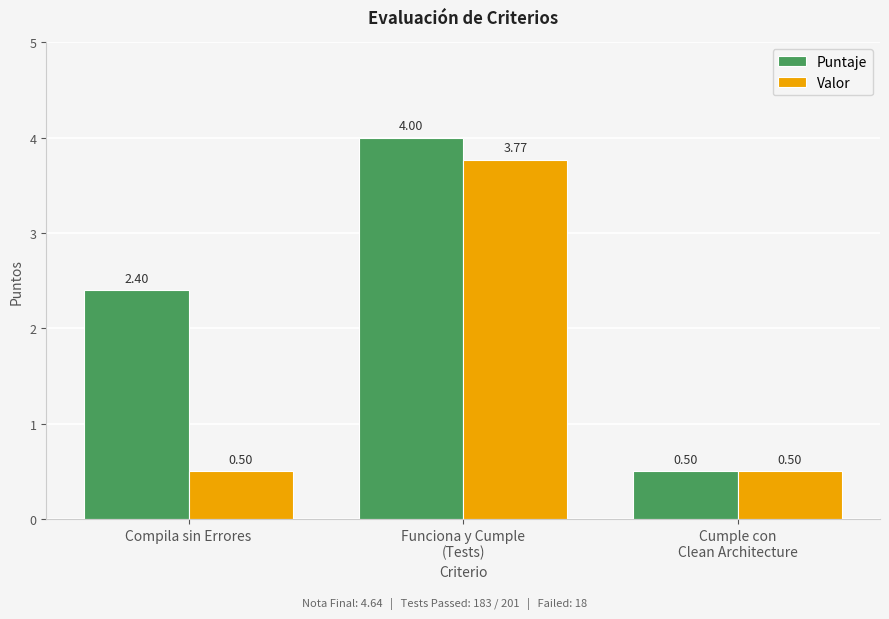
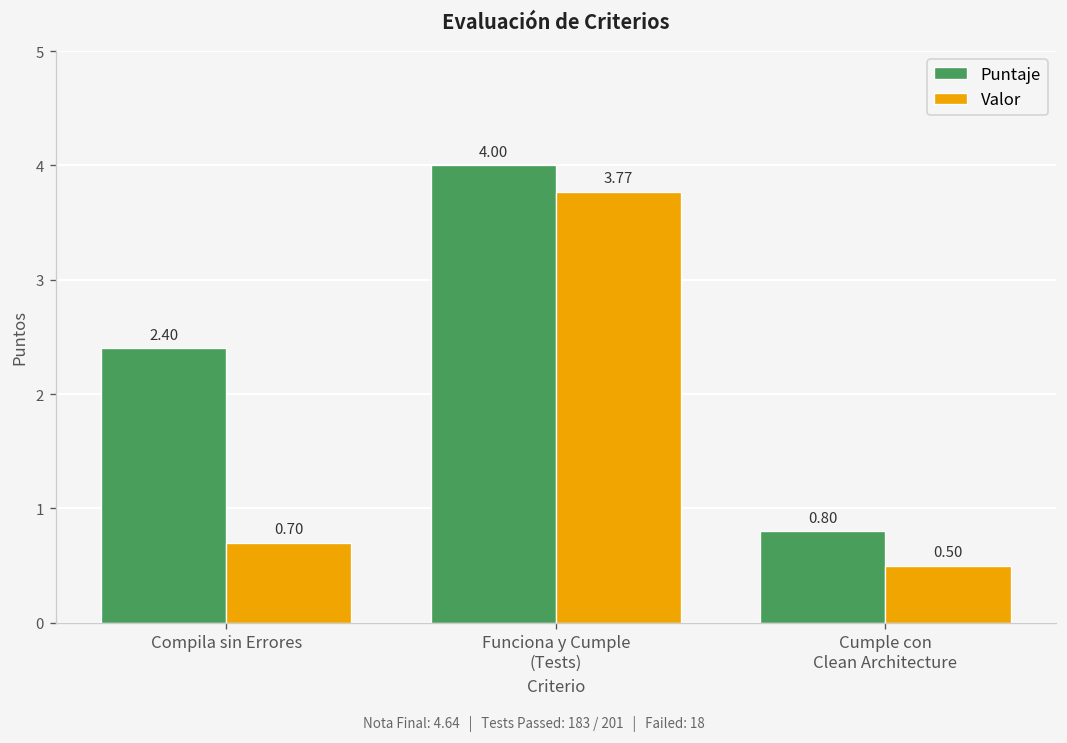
Valor, Compila sin Errores: 0.50 -> 0.70
Puntaje, Cumple con Clean Architecture: 0.50 -> 0.80
